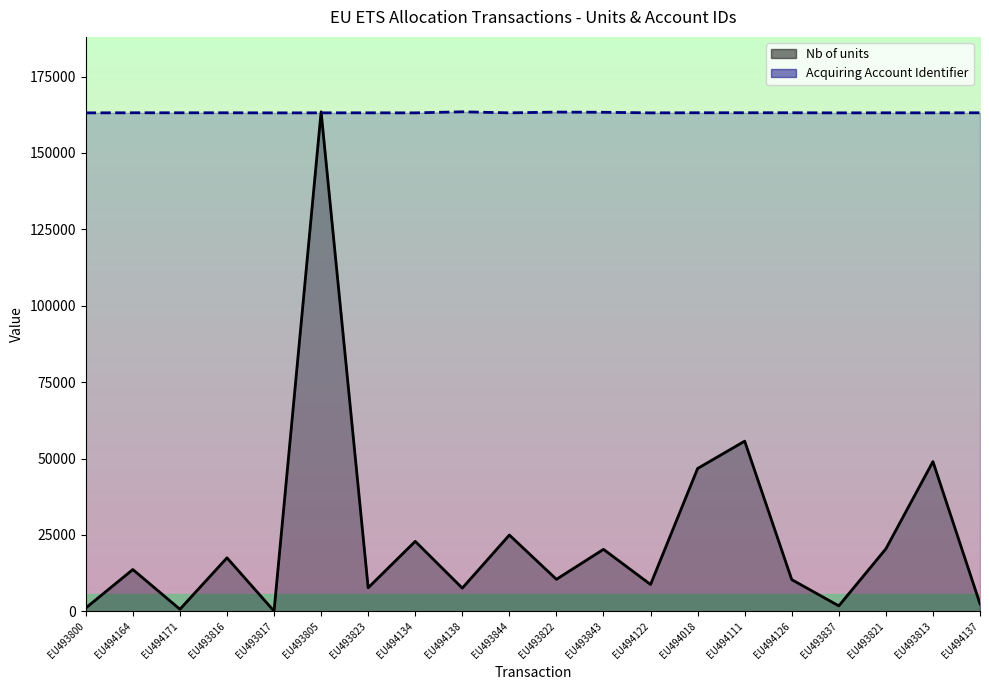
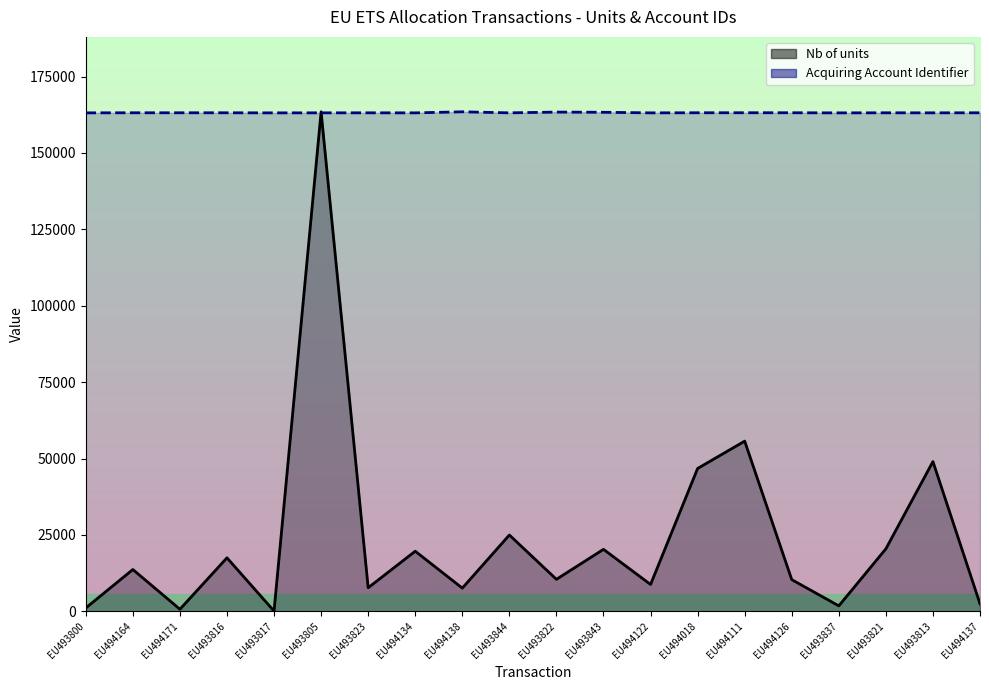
Nb of units, EU494134: 23000 -> 20000
